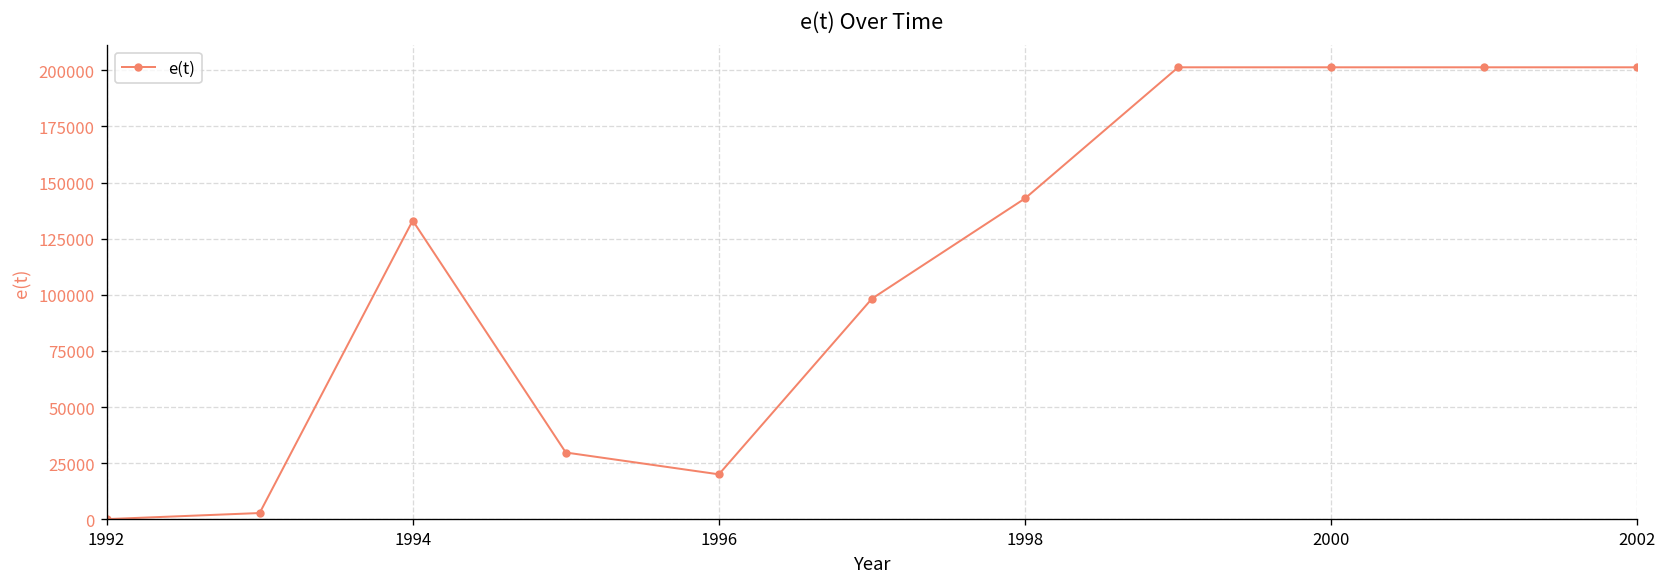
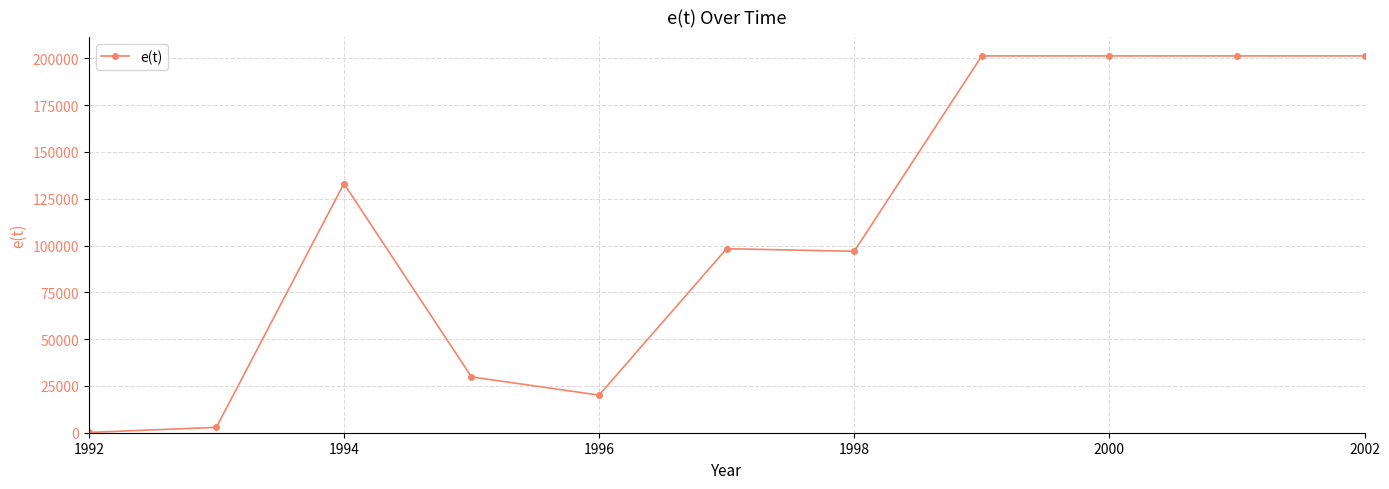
1998: 143000 -> 97000
